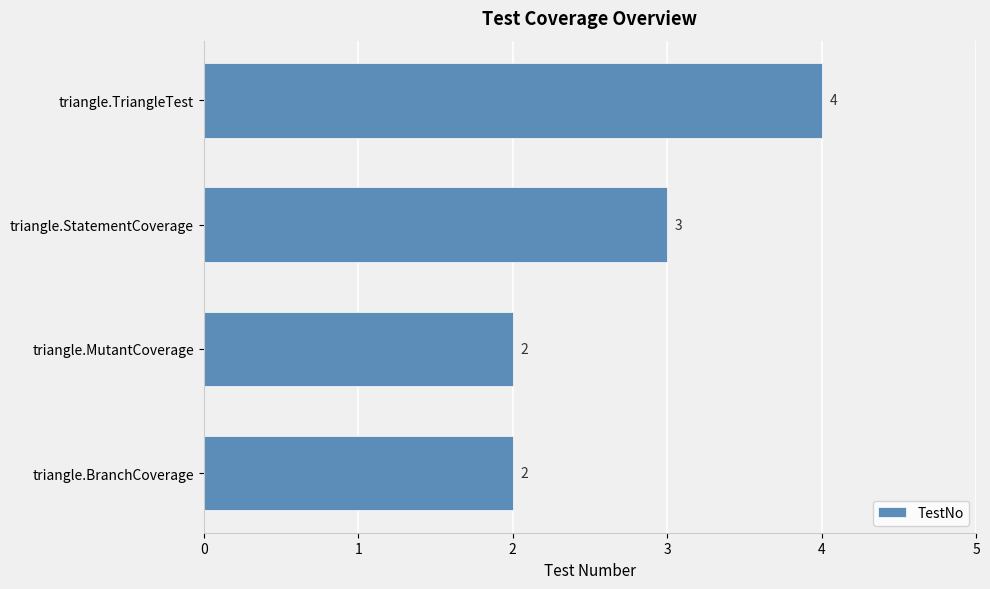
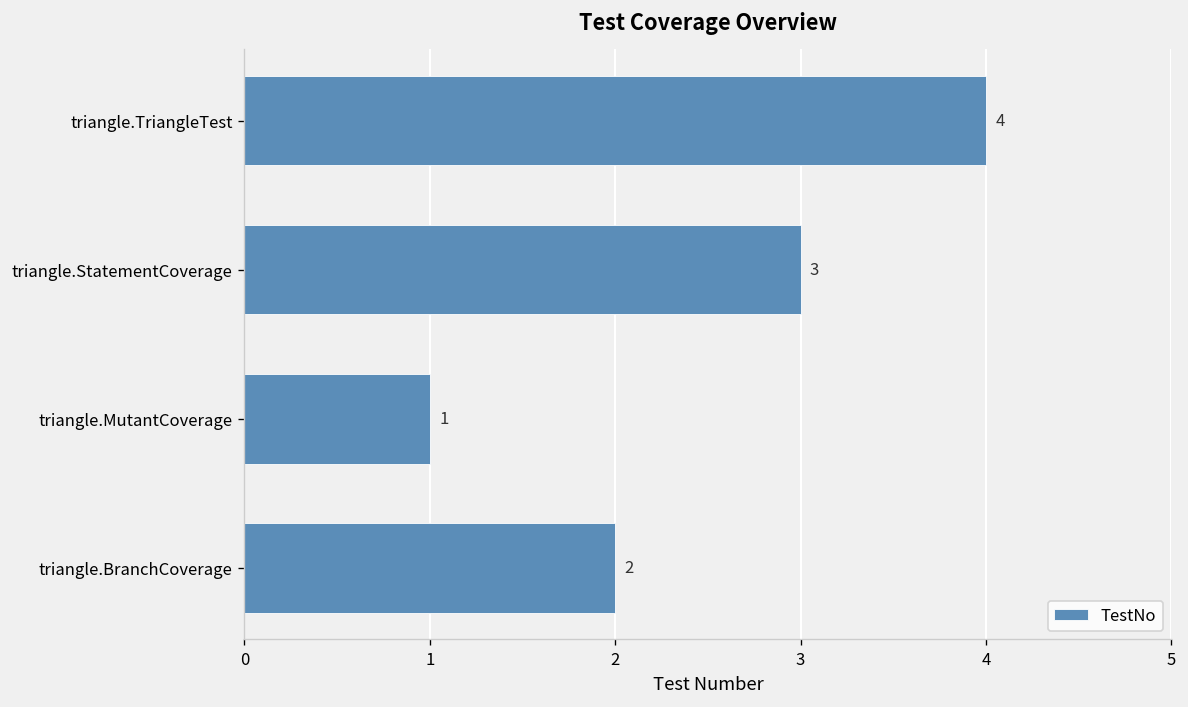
triangle.MutantCoverage: 2 -> 1
